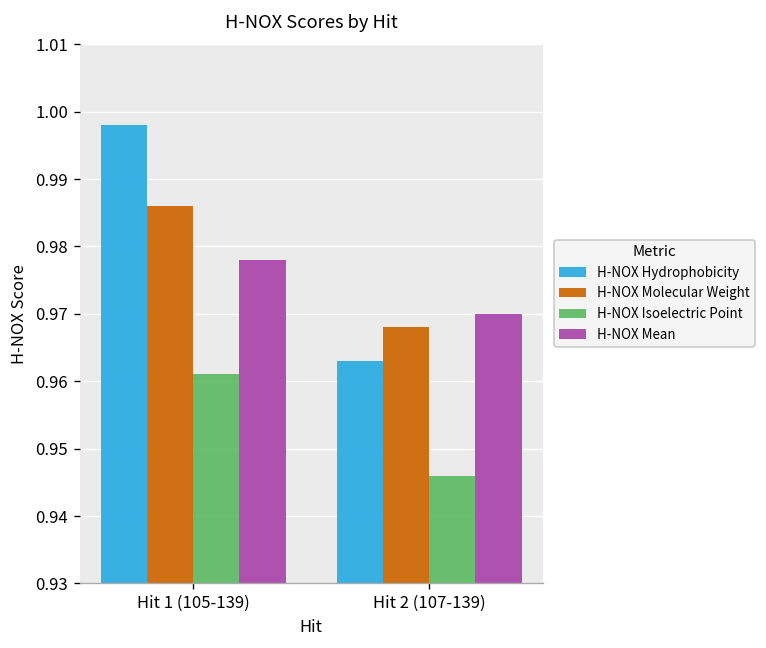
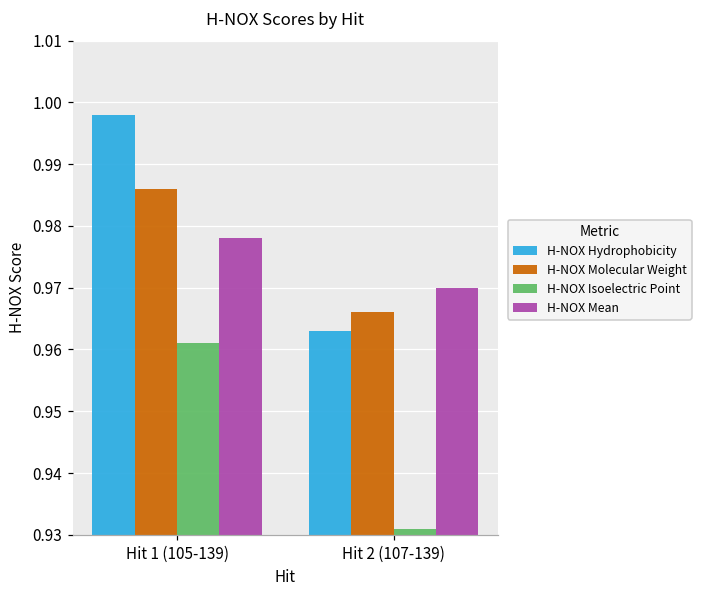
H-NOX Molecular Weight, Hit 2 (107-139): 0.968 -> 0.966
H-NOX Isoelectric Point, Hit 2 (107-139): 0.946 -> 0.931
